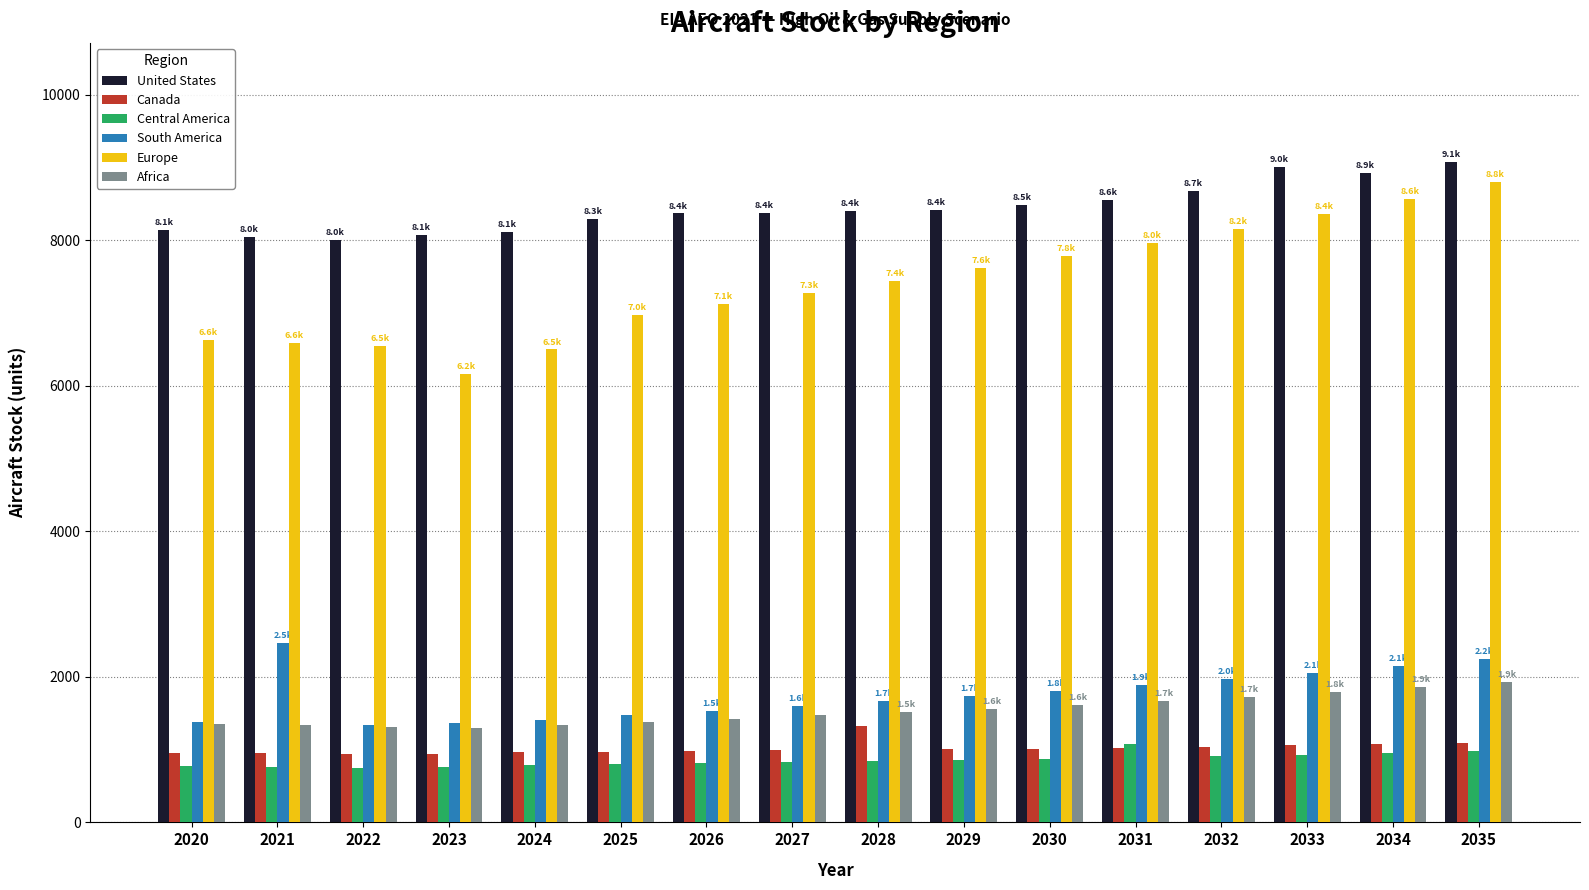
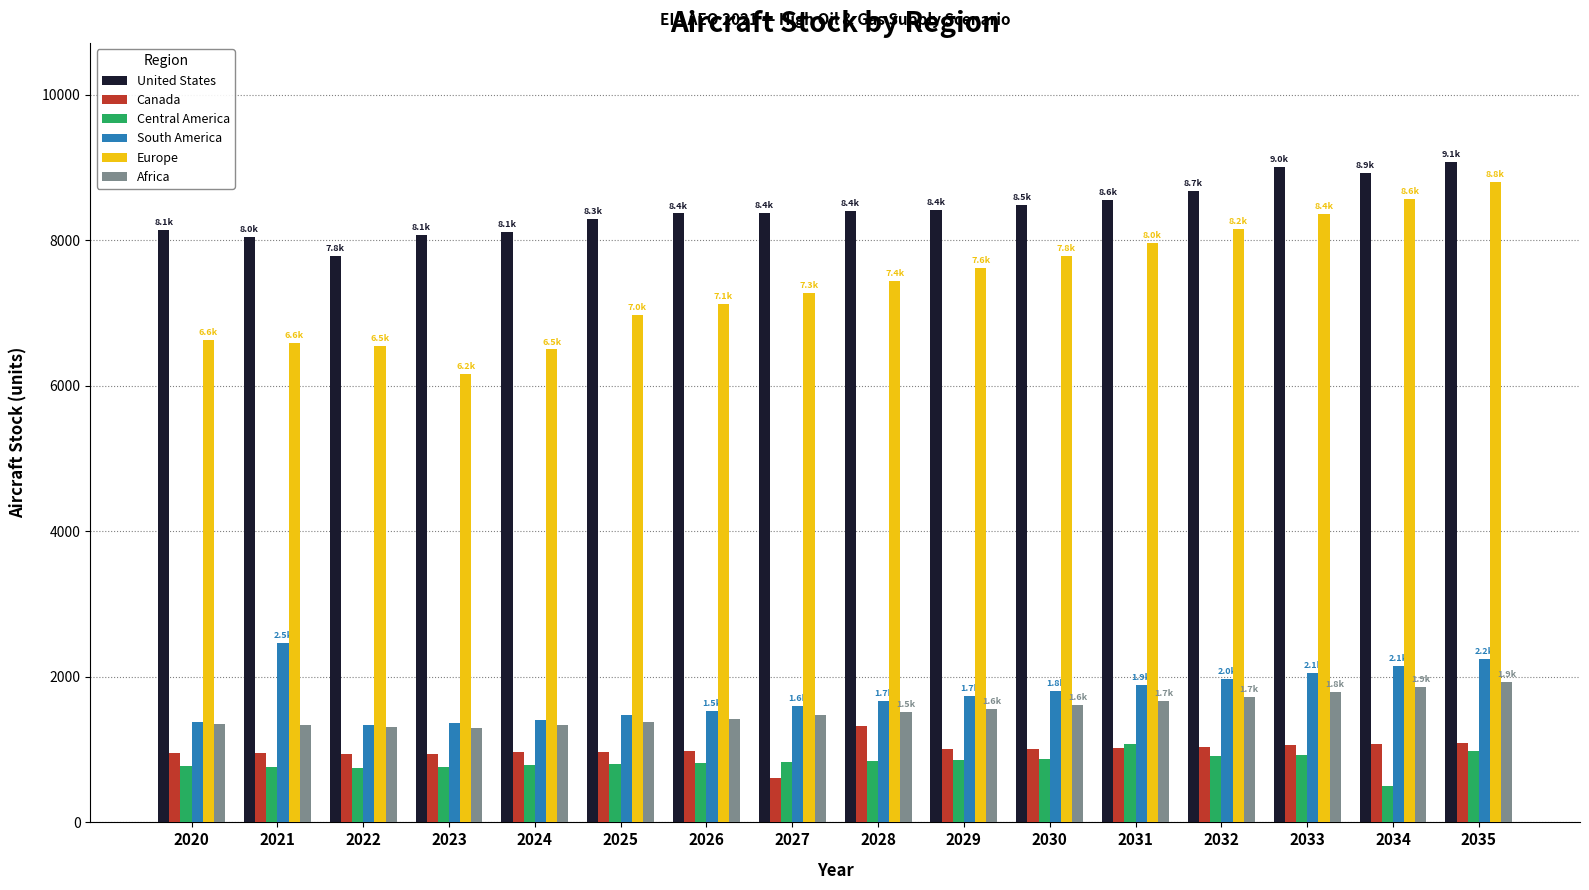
United States, 2022: 8.0k -> 7.8k
Canada, 2027: 1000 -> 600
Central America, 2034: 1000 -> 500
